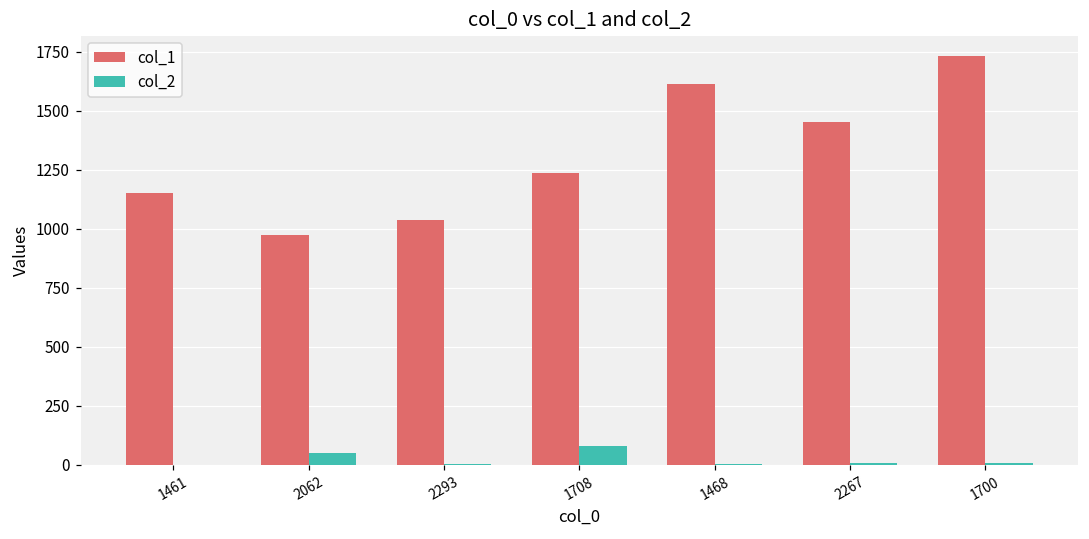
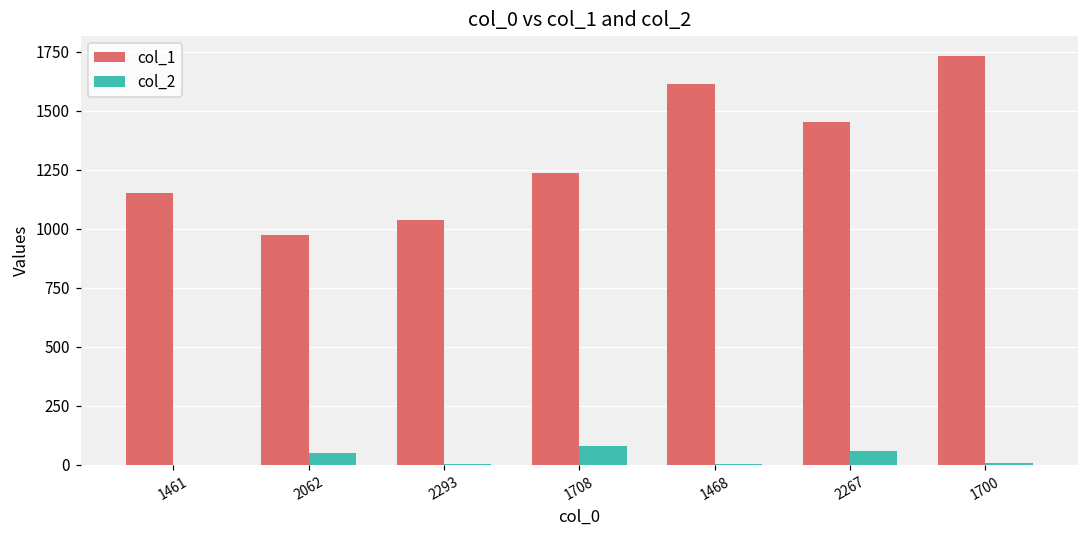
col_2, 2267: 10 -> 60
